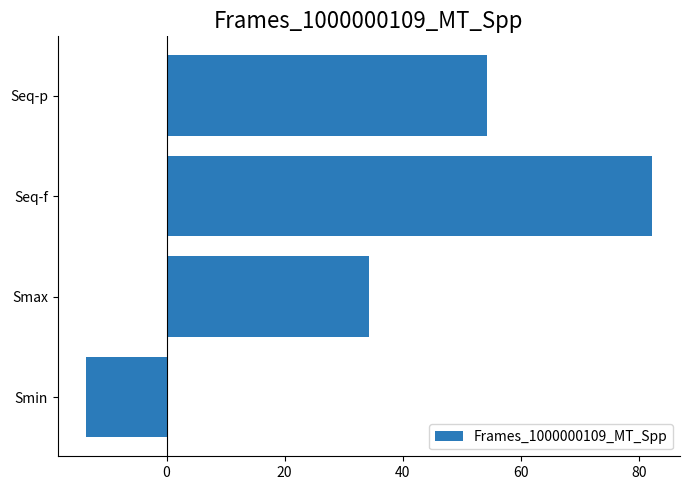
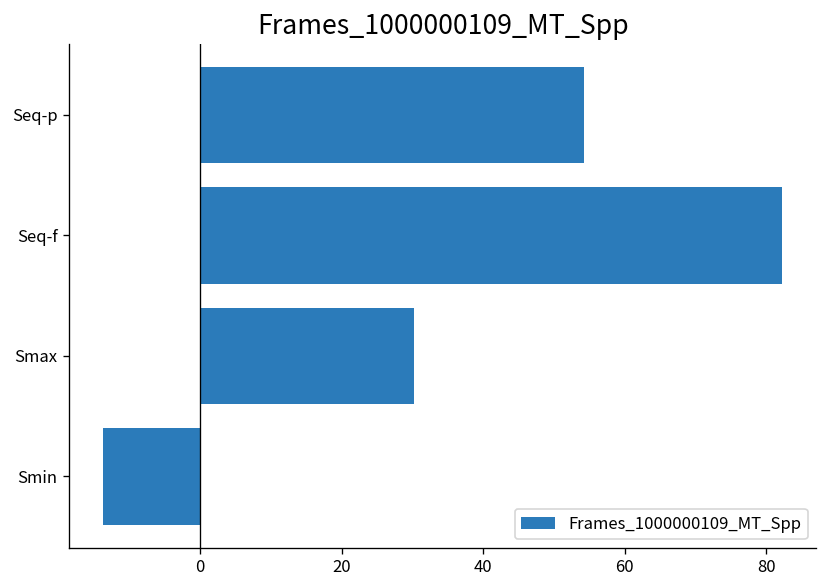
Smax: 34 -> 30
